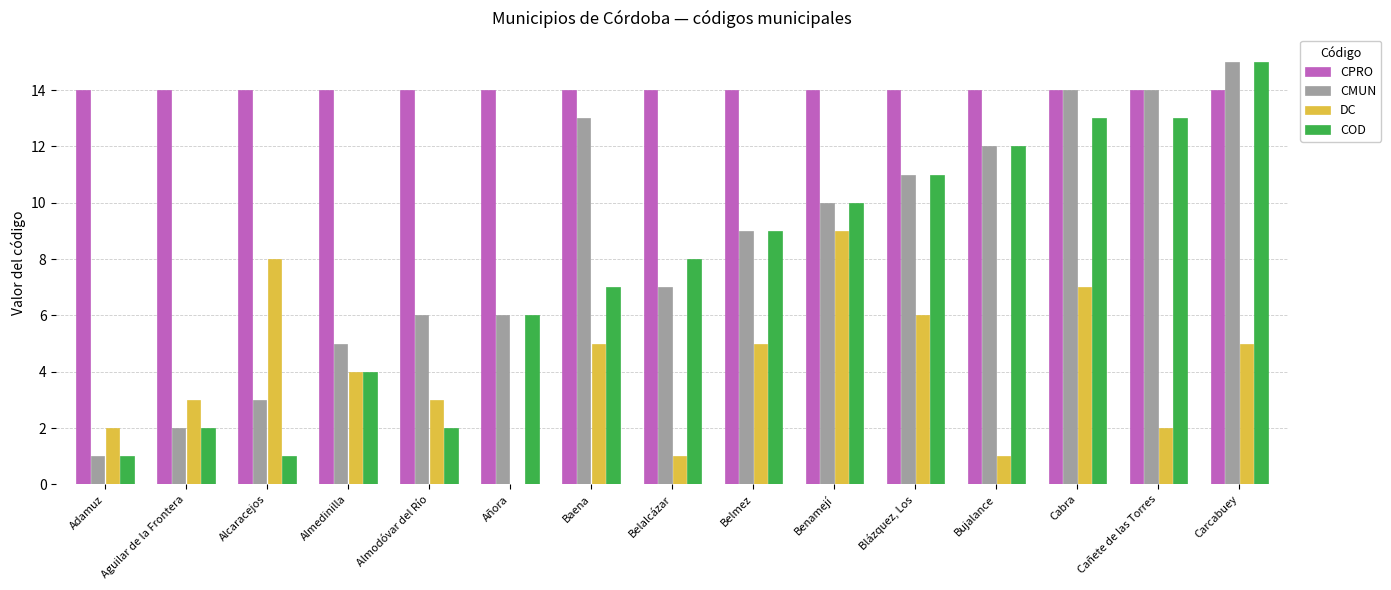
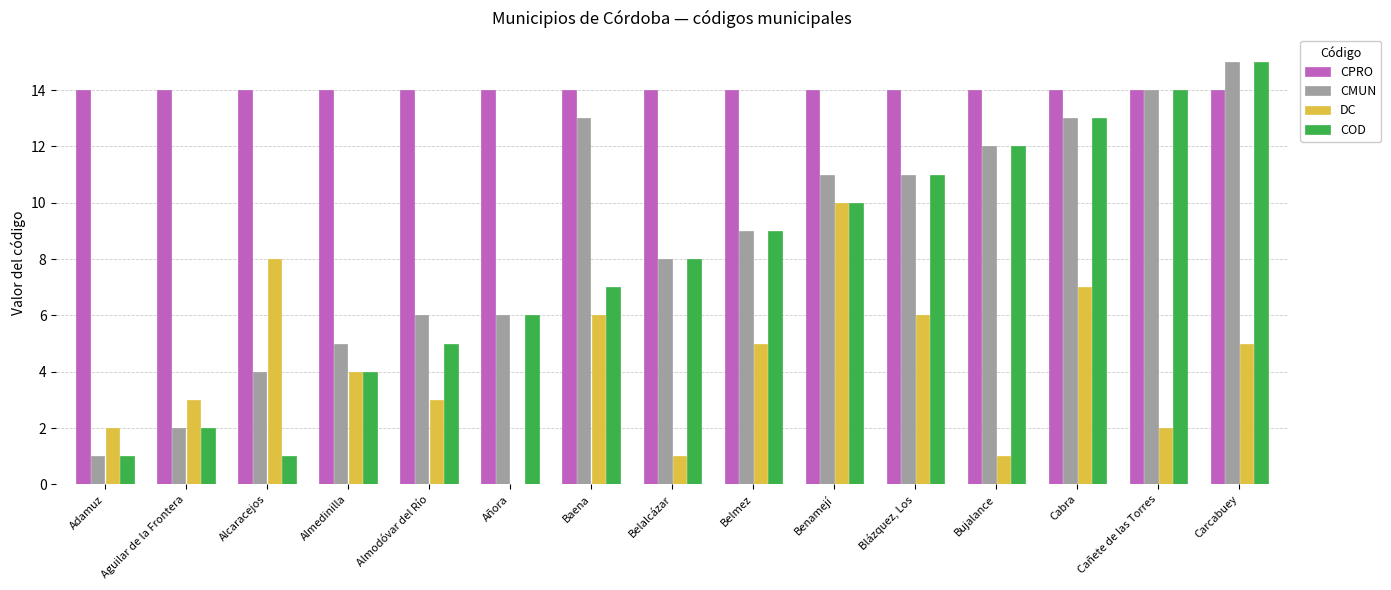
CMUN, Alcaracejos: 3 -> 4
COD, Almodóvar del Río: 2 -> 5
DC, Baena: 5 -> 6
CMUN, Belalcázar: 7 -> 8
CMUN, Benamejí: 10 -> 11
DC, Benamejí: 9 -> 10
CMUN, Cabra: 14 -> 13
COD, Cañete de las Torres: 13 -> 14
